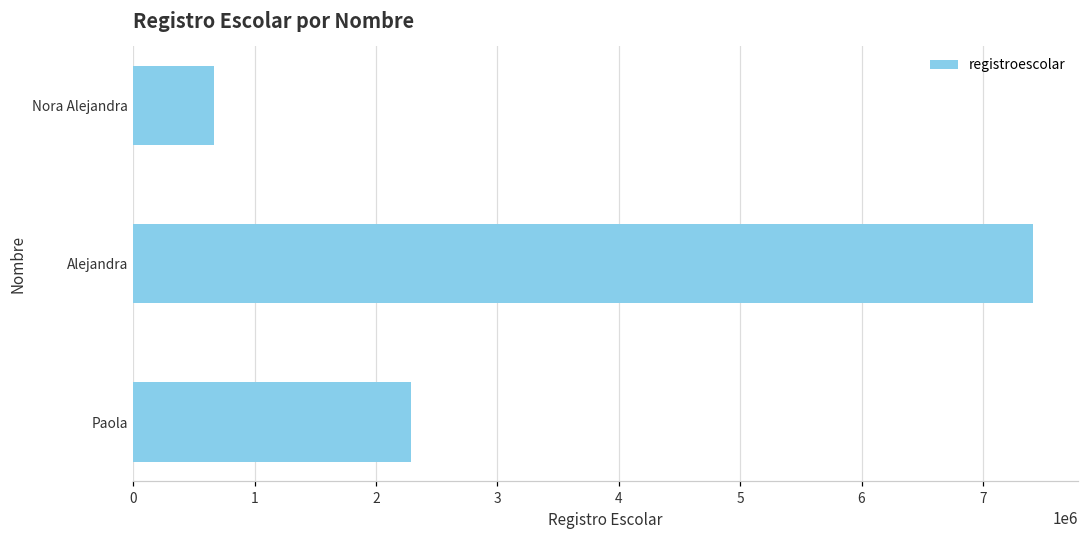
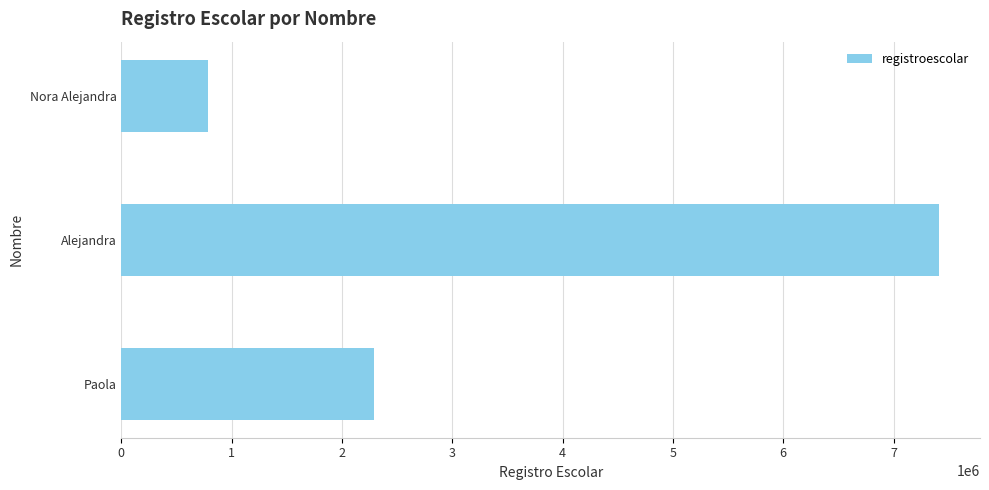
Nora Alejandra: 670000 -> 780000
